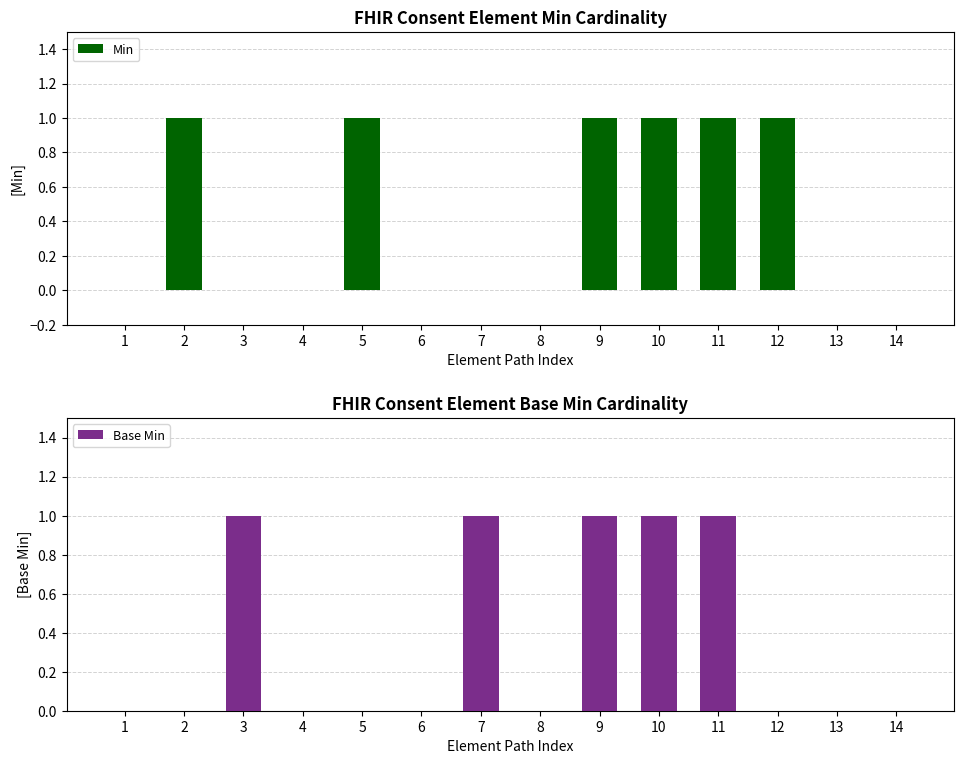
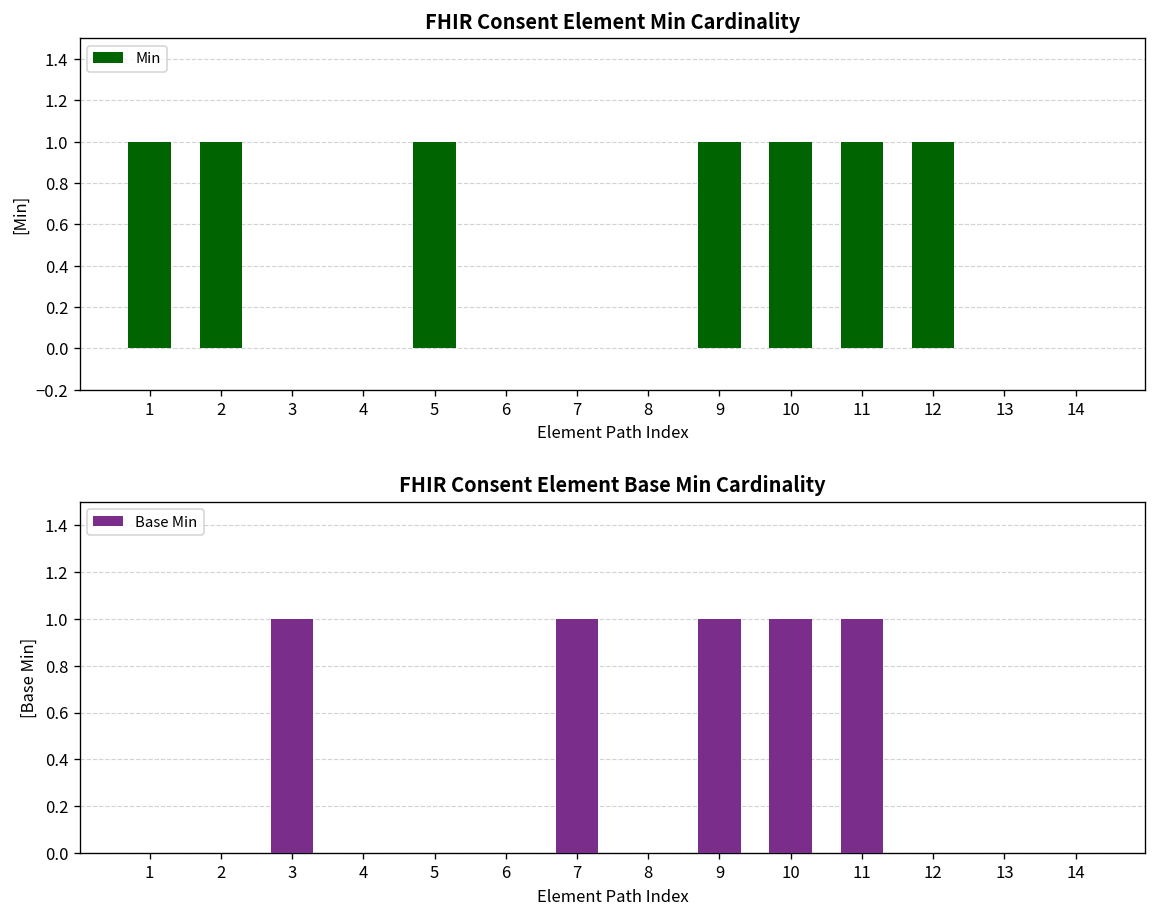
FHIR Consent Element Min Cardinality, 1: 0 -> 1
